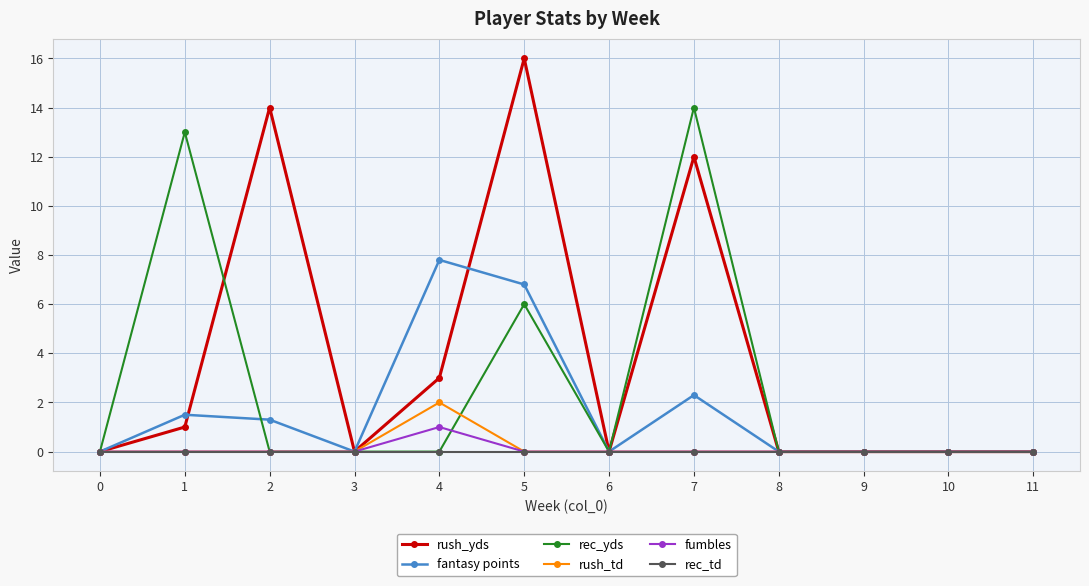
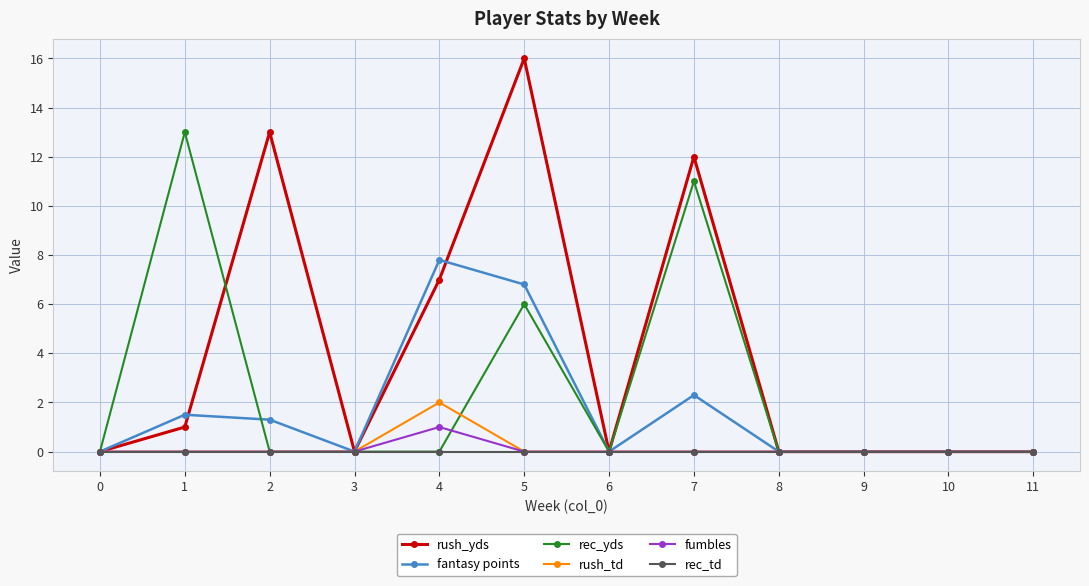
rush_yds, 2: 14 -> 13
rush_yds, 4: 3 -> 7
rec_yds, 7: 14 -> 11
